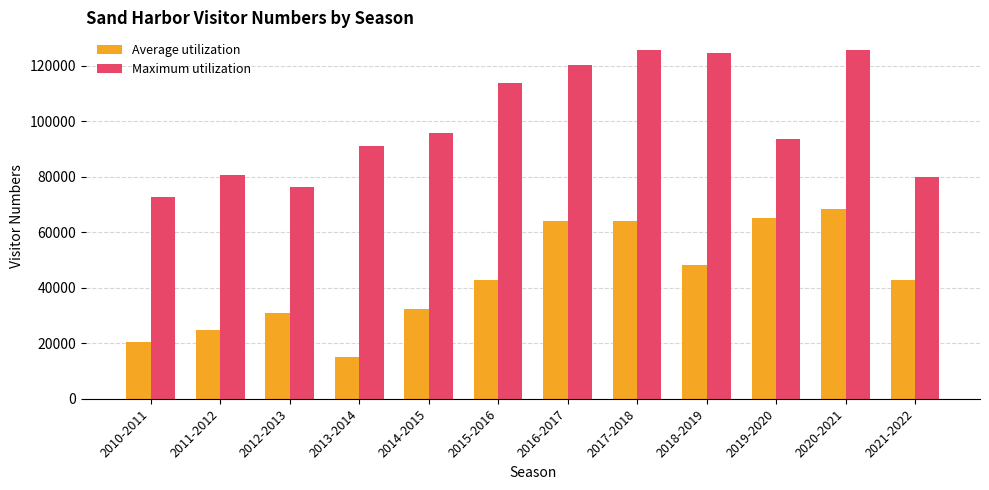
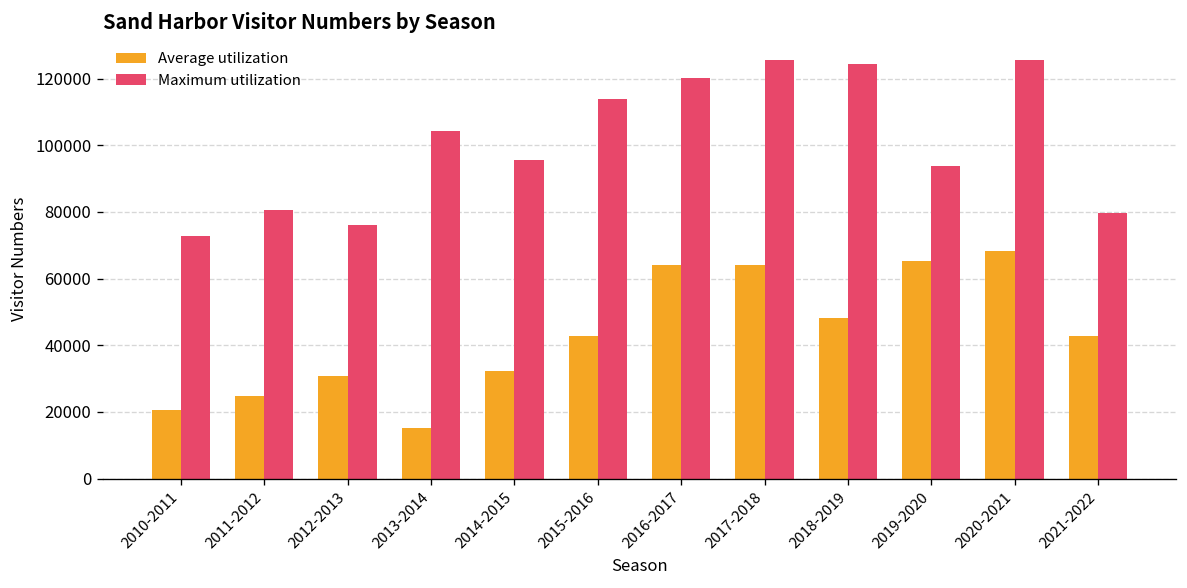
Maximum utilization, 2013-2014: 91000 -> 104000
